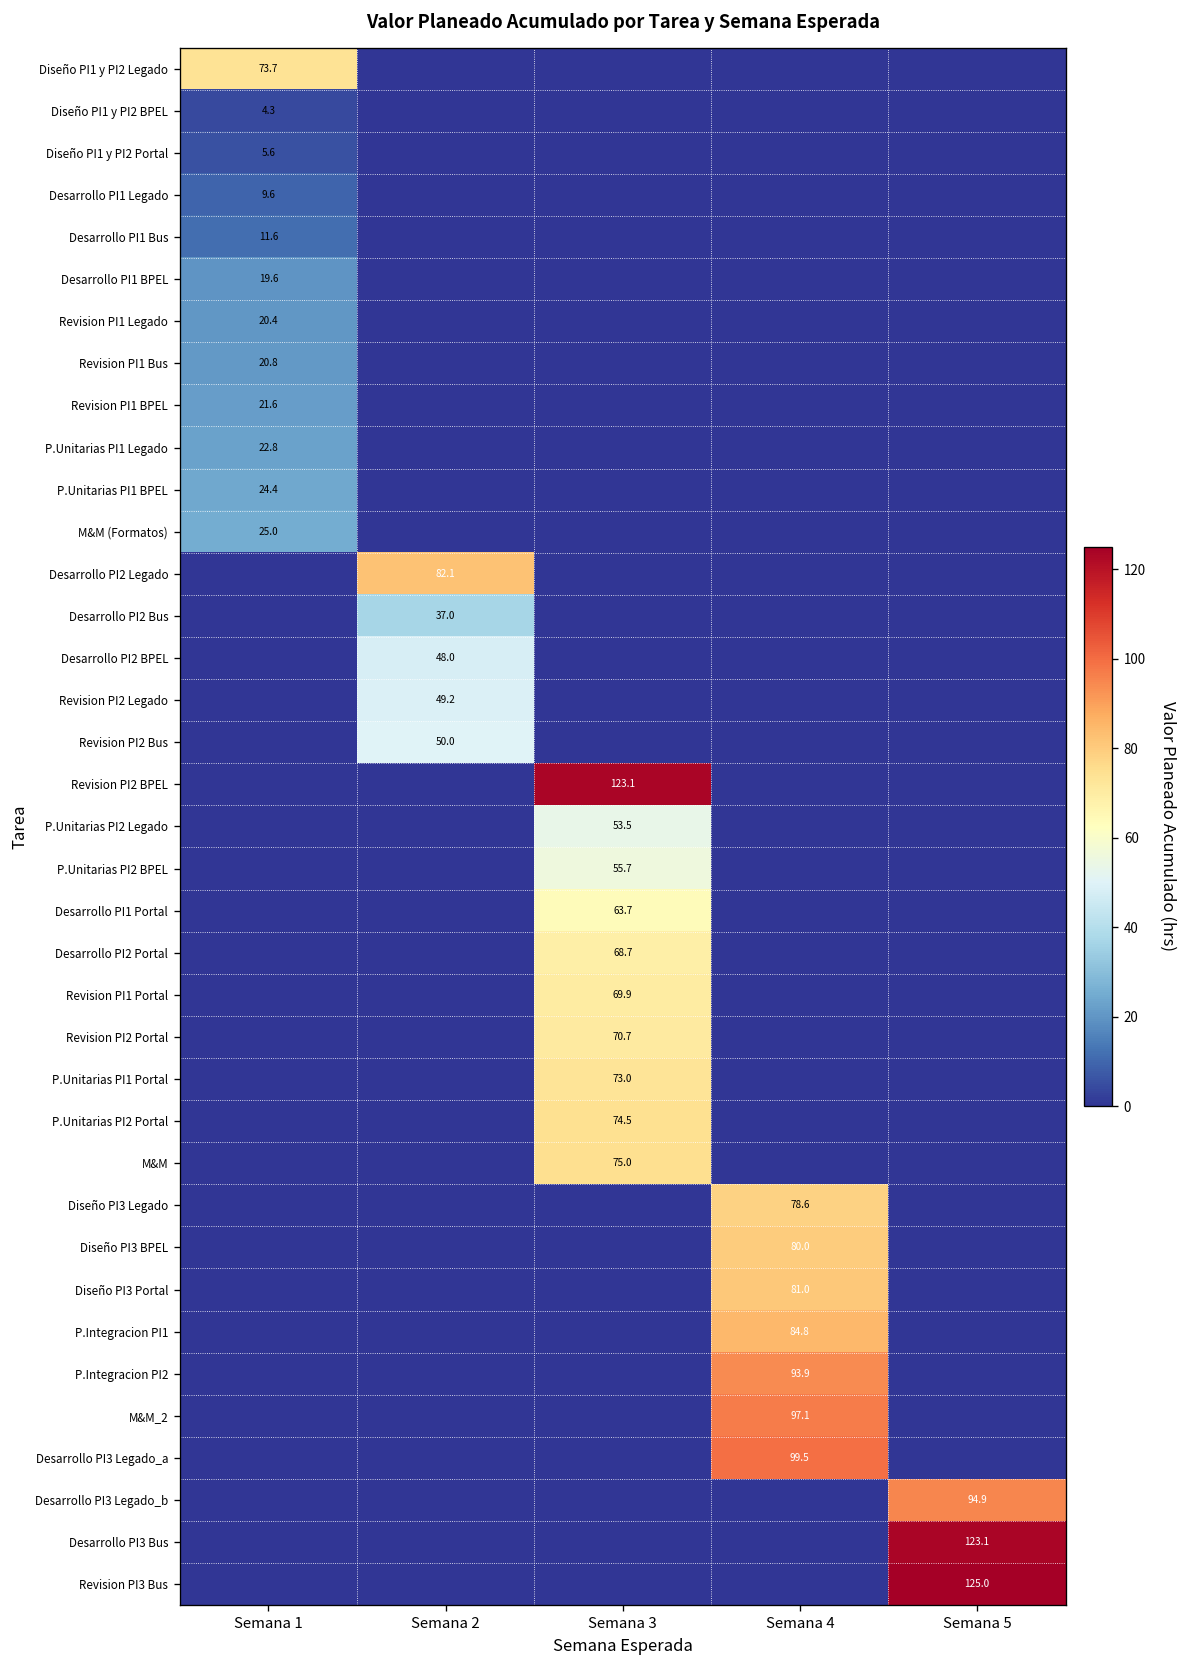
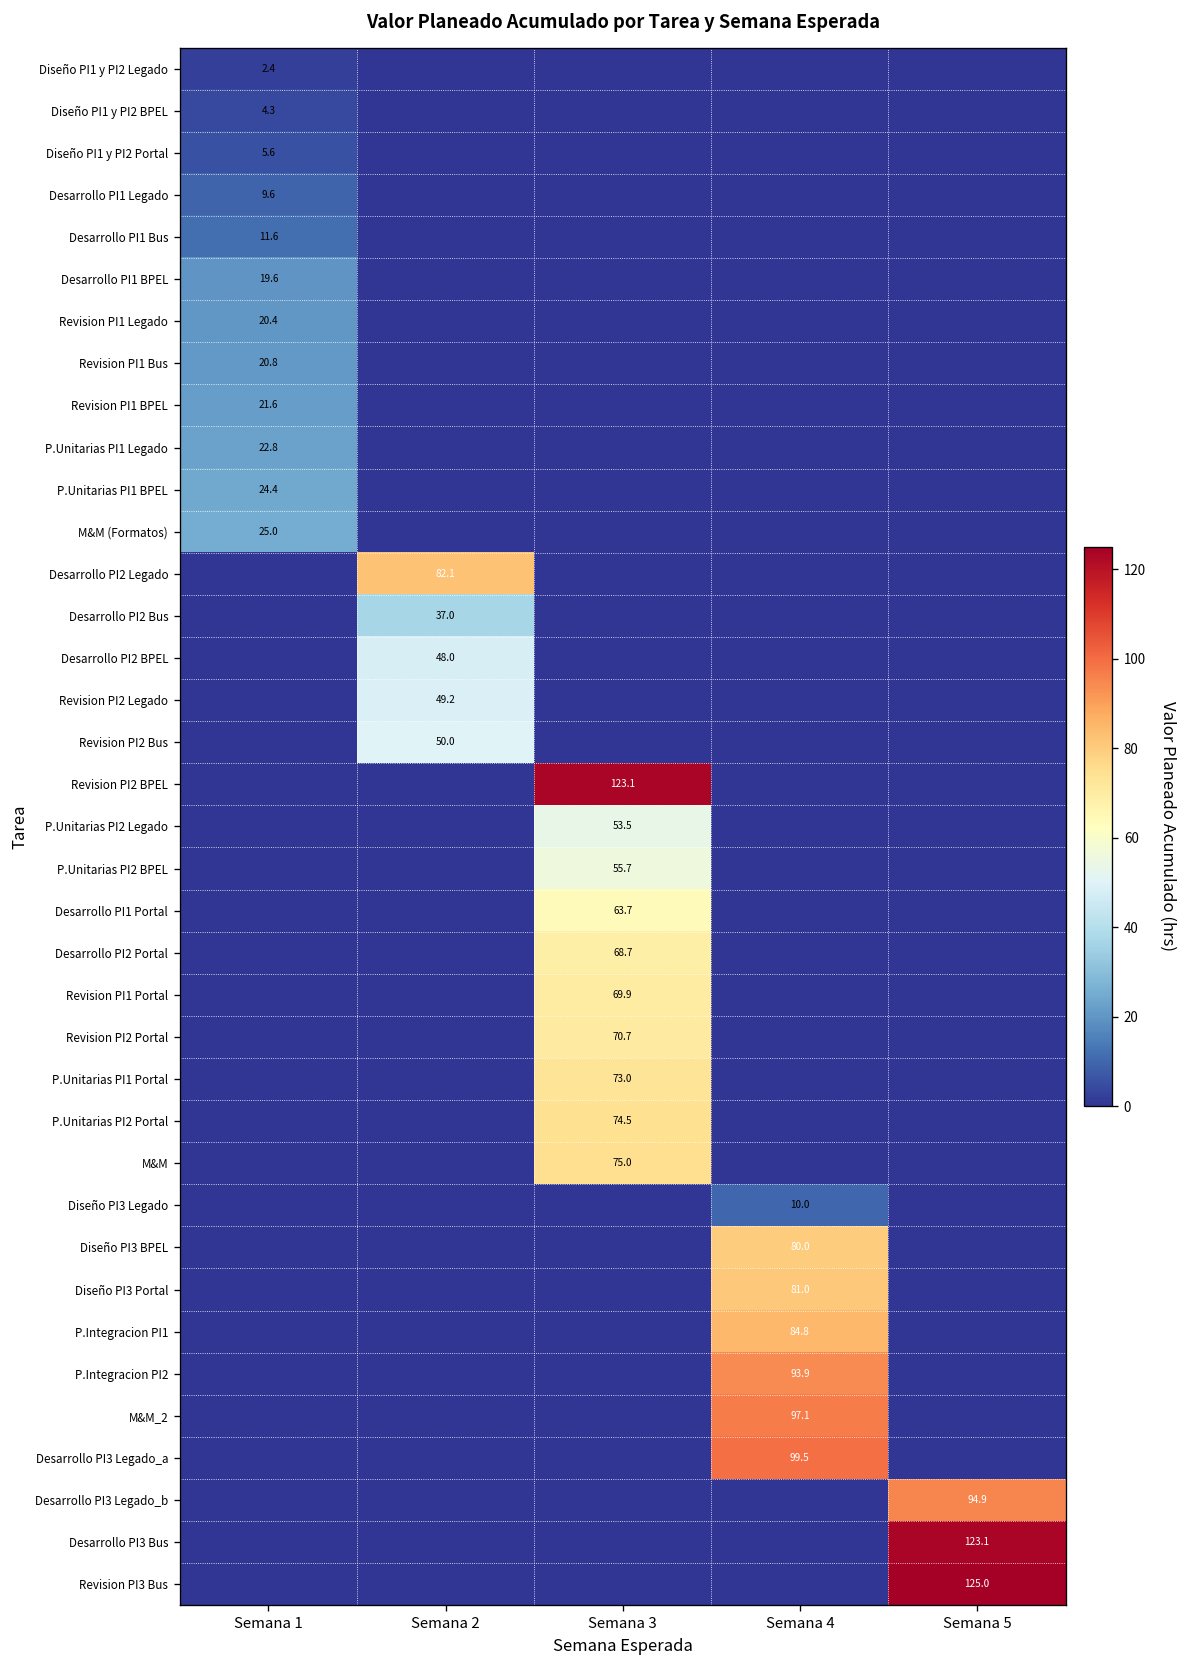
Diseño PI1 y PI2 Legado, Semana 1: 73.7 -> 2.4
Diseño PI3 Legado, Semana 4: 78.6 -> 10.0
